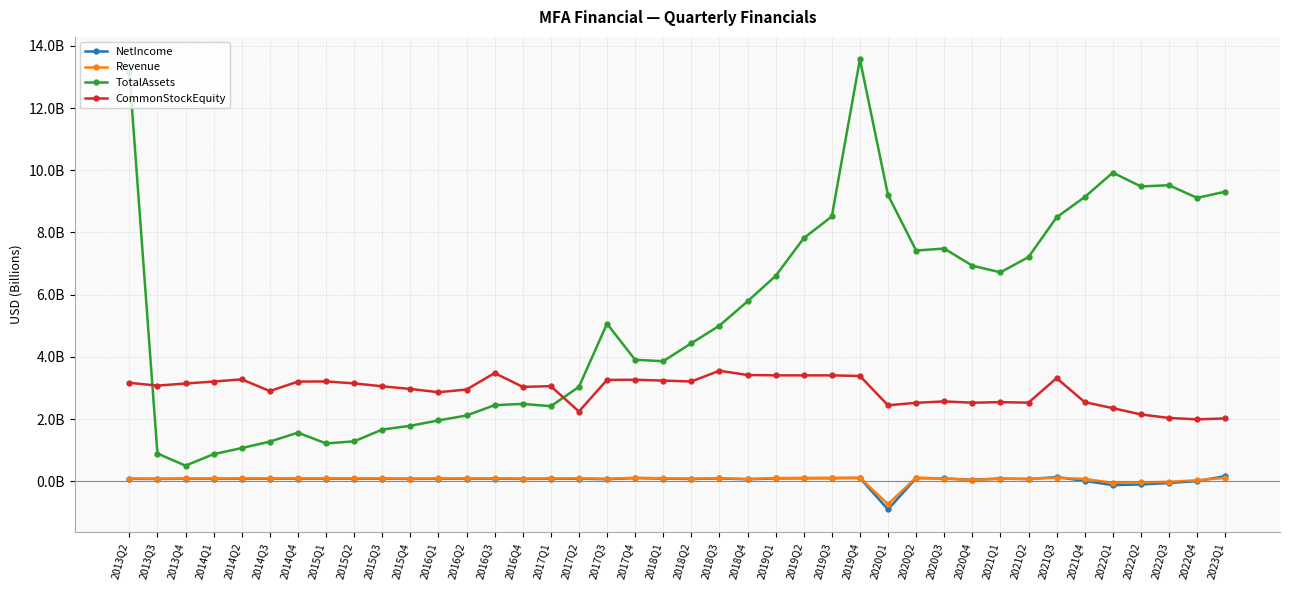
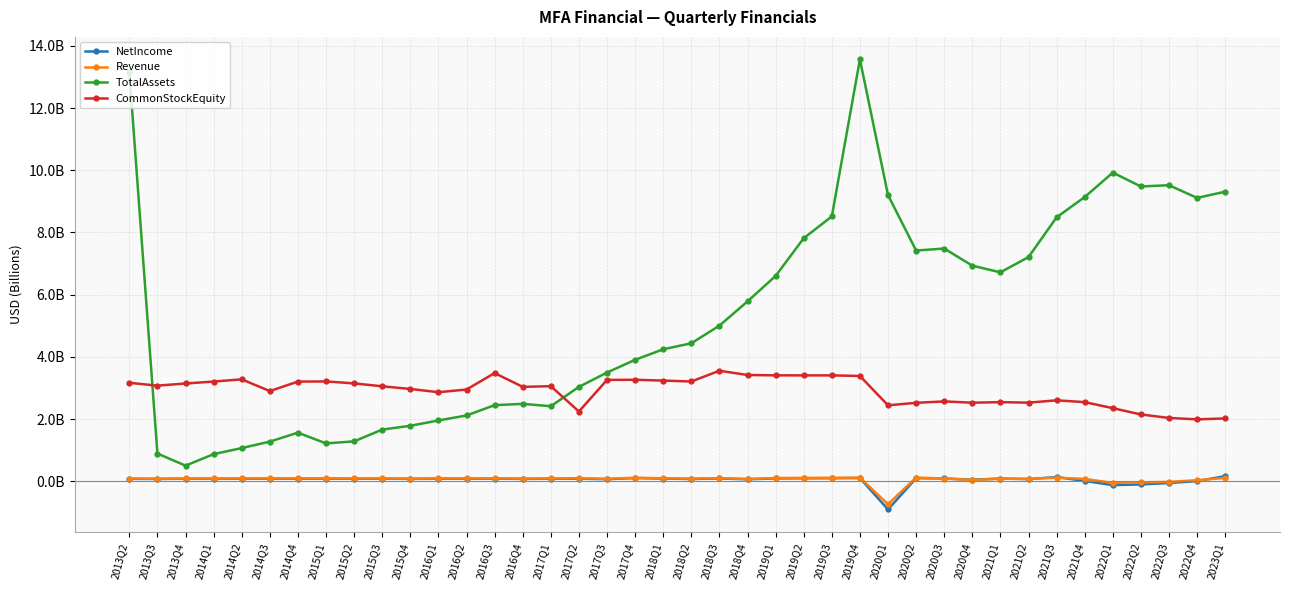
TotalAssets, 2017Q3: 5100000000 -> 3500000000
TotalAssets, 2018Q1: 3900000000 -> 4200000000
CommonStockEquity, 2021Q3: 3300000000 -> 2600000000
